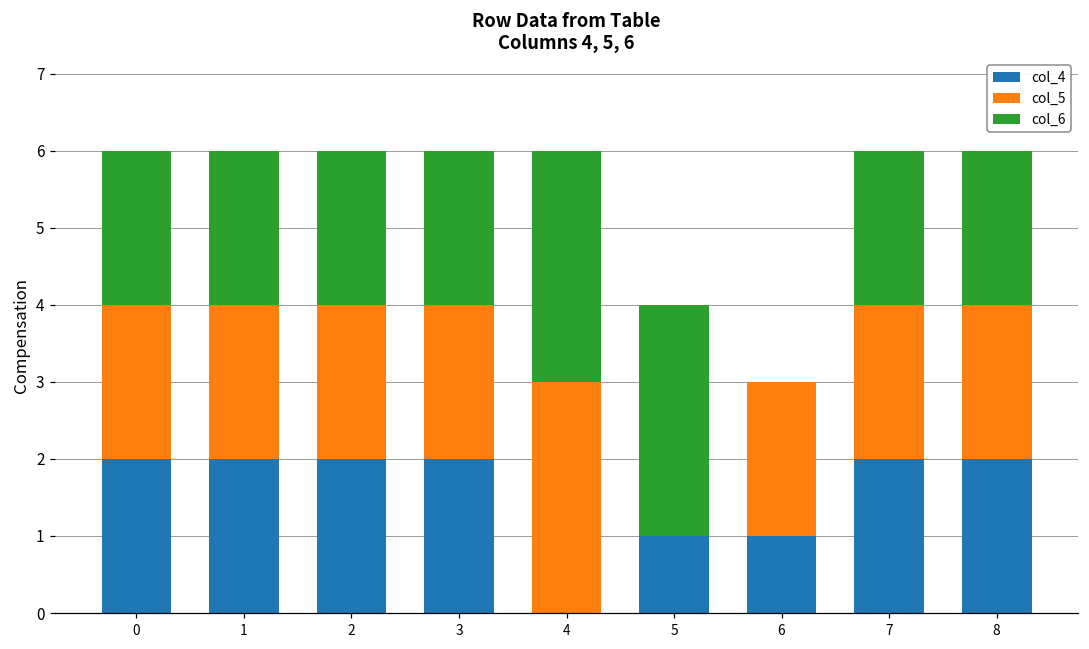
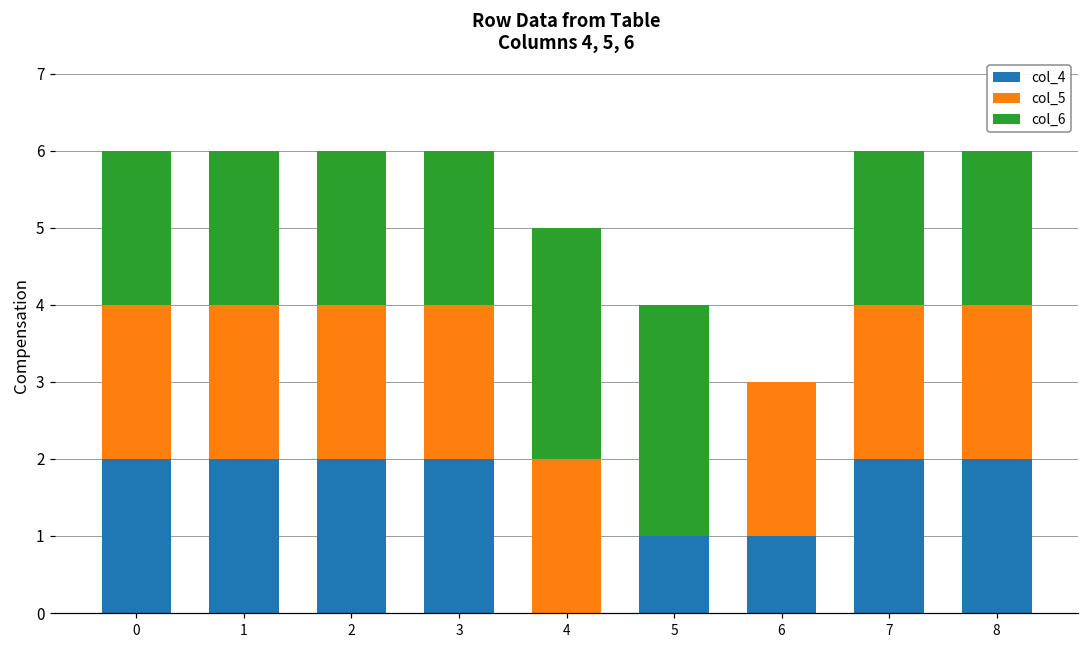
col_5, 4: 3 -> 2
